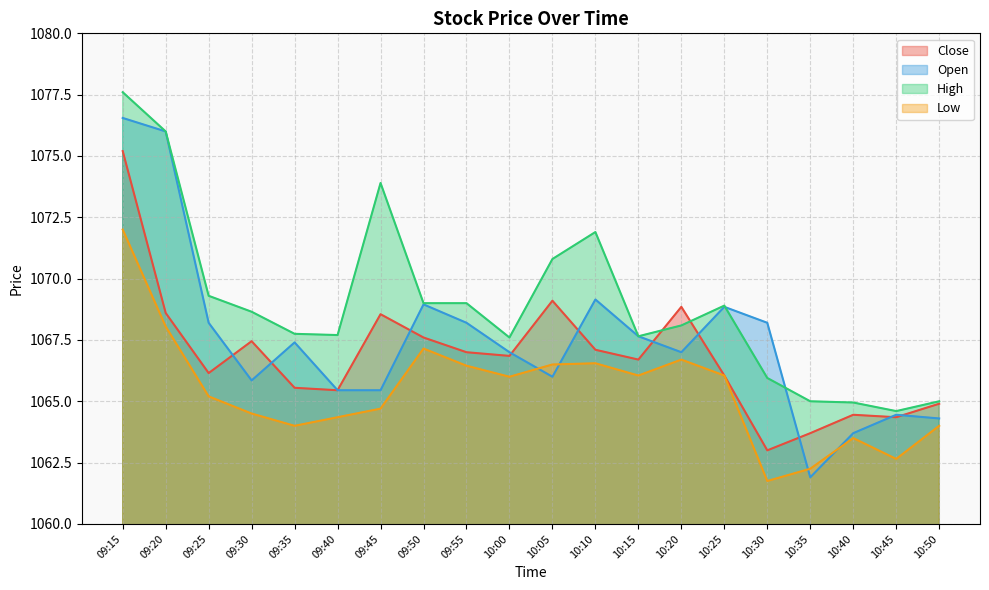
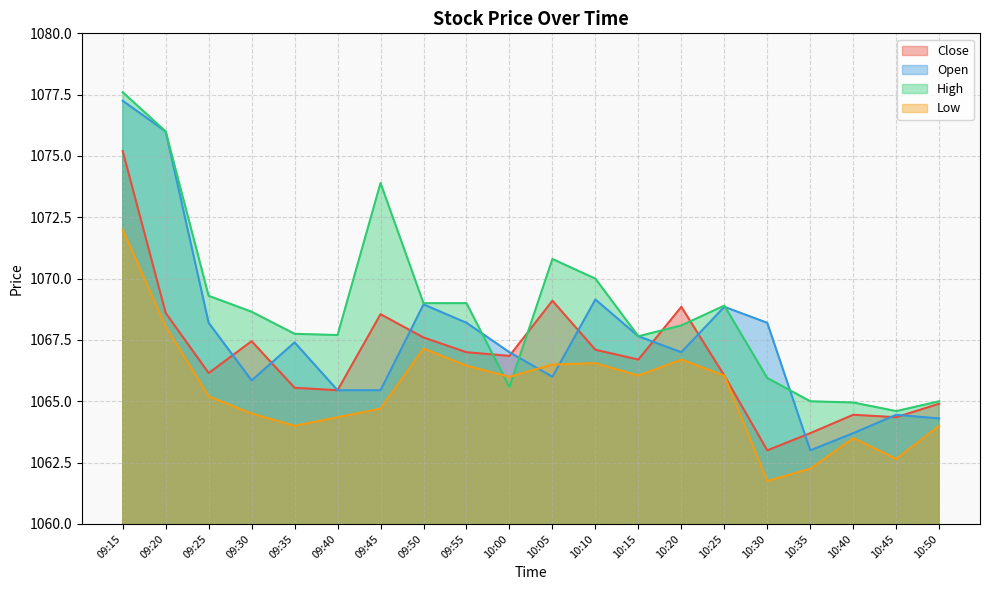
Open, 09:15: 1076.6 -> 1077.3
High, 10:00: 1067.6 -> 1065.6
High, 10:10: 1071.9 -> 1070.0
Open, 10:35: 1061.9 -> 1063.0
